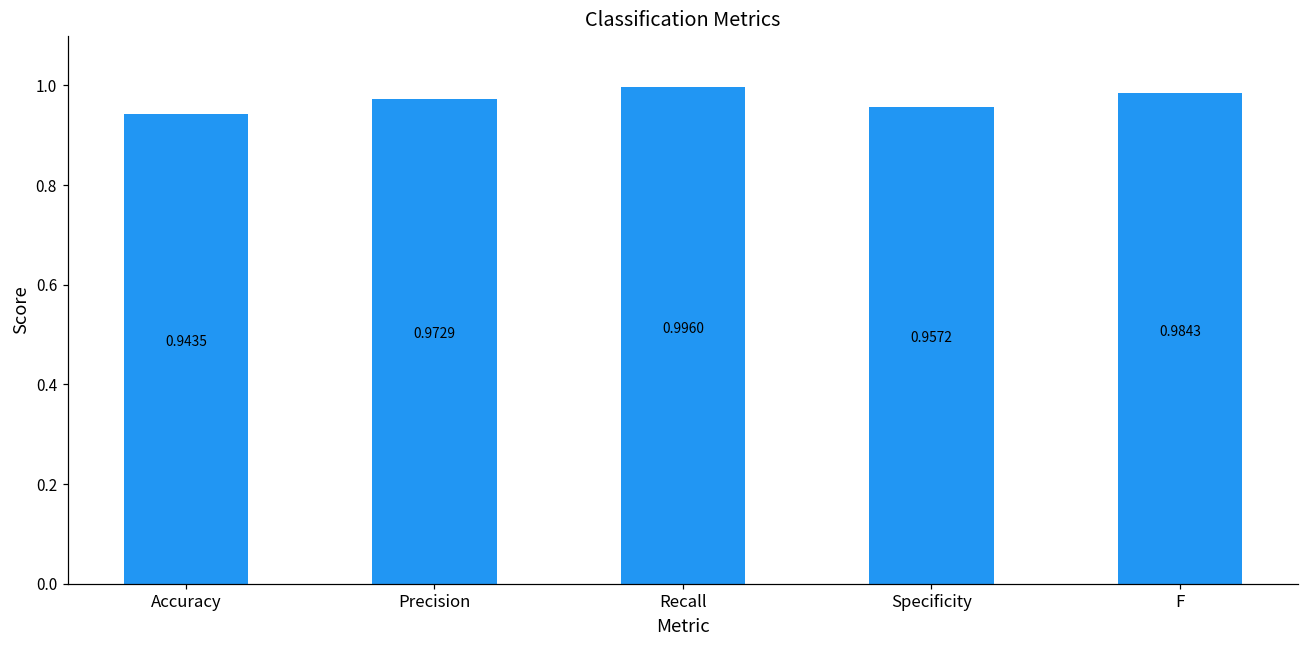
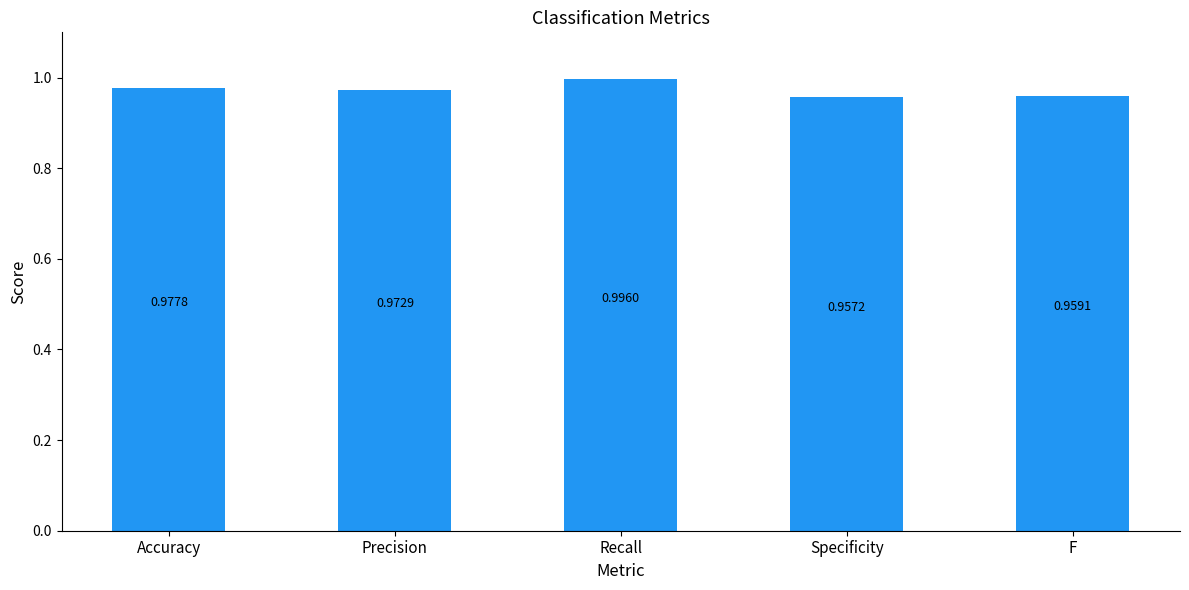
Accuracy: 0.9435 -> 0.9778
F: 0.9843 -> 0.9591
